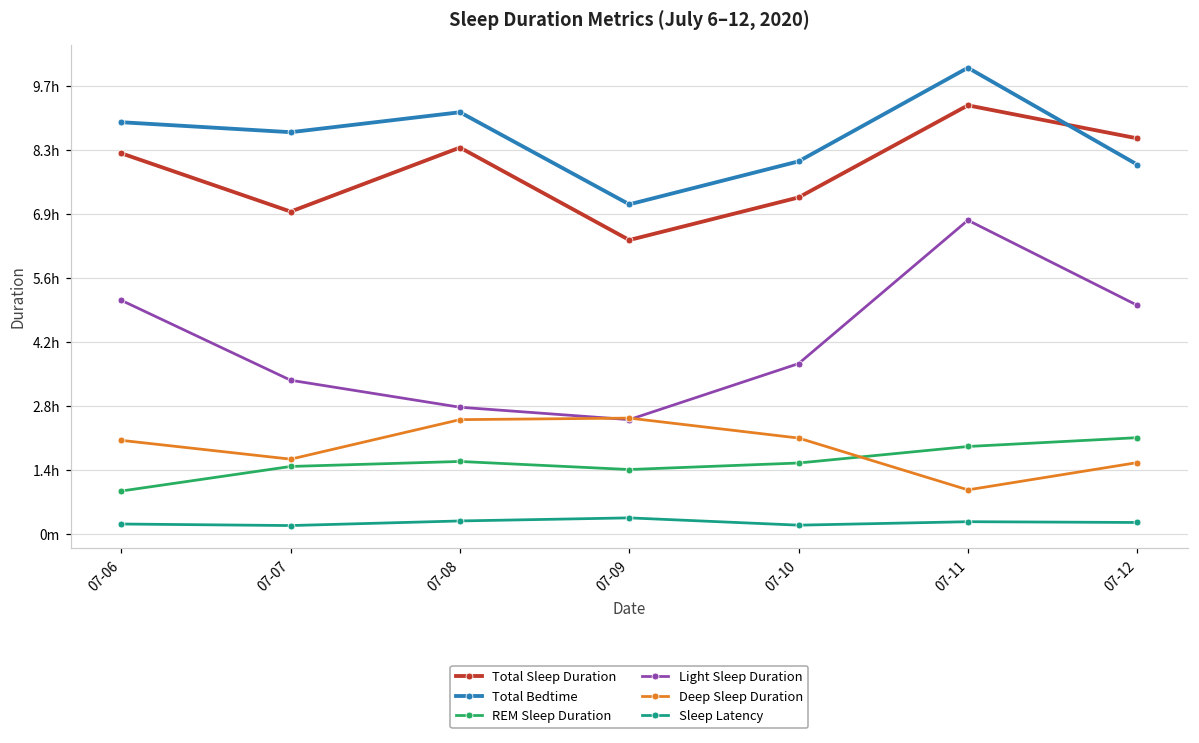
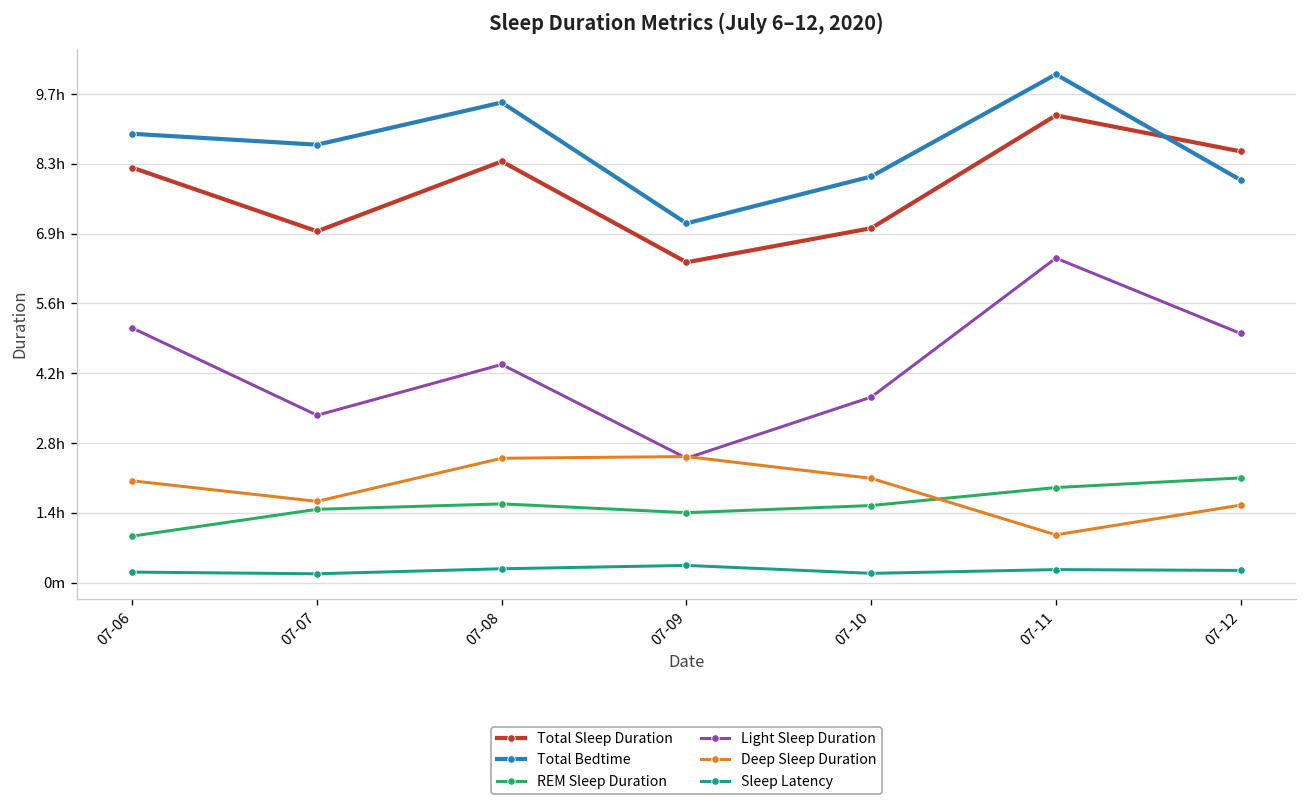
Total Bedtime, 07-08: 9.1h -> 9.5h
Light Sleep Duration, 07-08: 2.7h -> 4.3h
Total Sleep Duration, 07-10: 7.3h -> 7.0h
Light Sleep Duration, 07-11: 6.8h -> 6.4h
